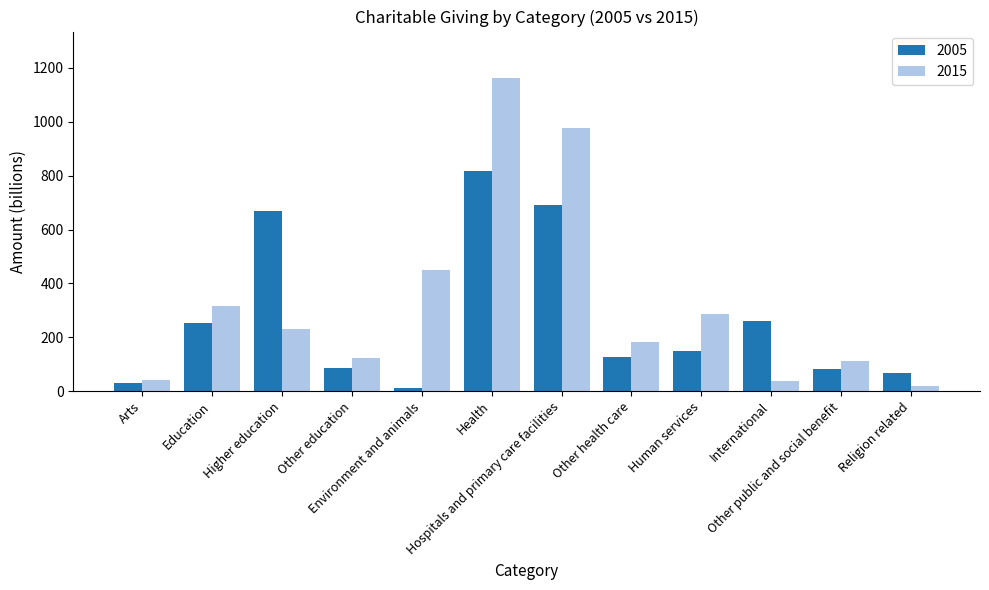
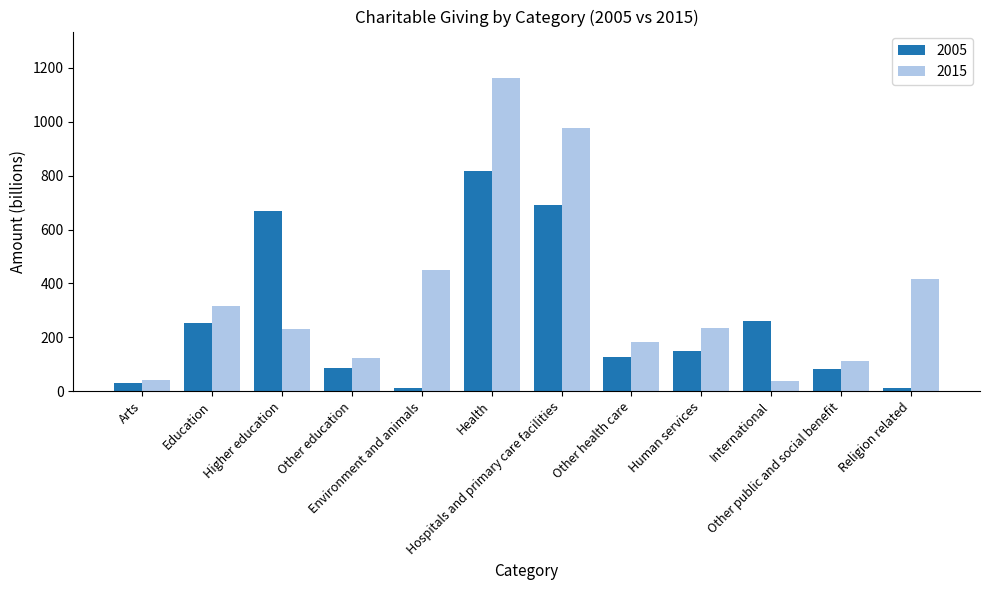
2015, Human services: 290 -> 230
2005, Religion related: 70 -> 10
2015, Religion related: 20 -> 420
